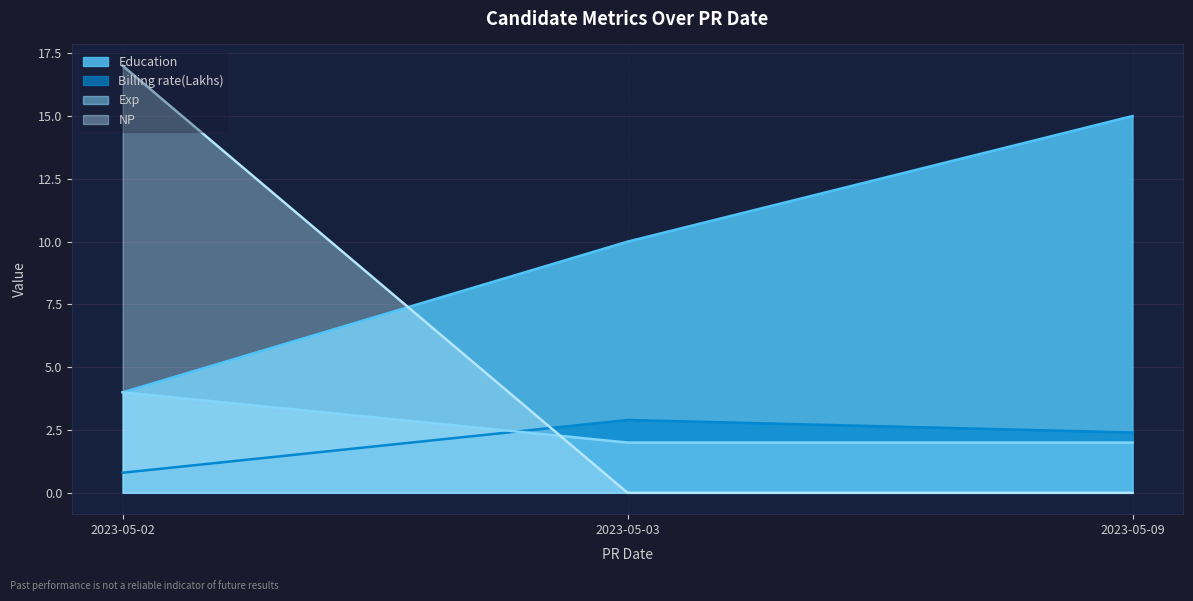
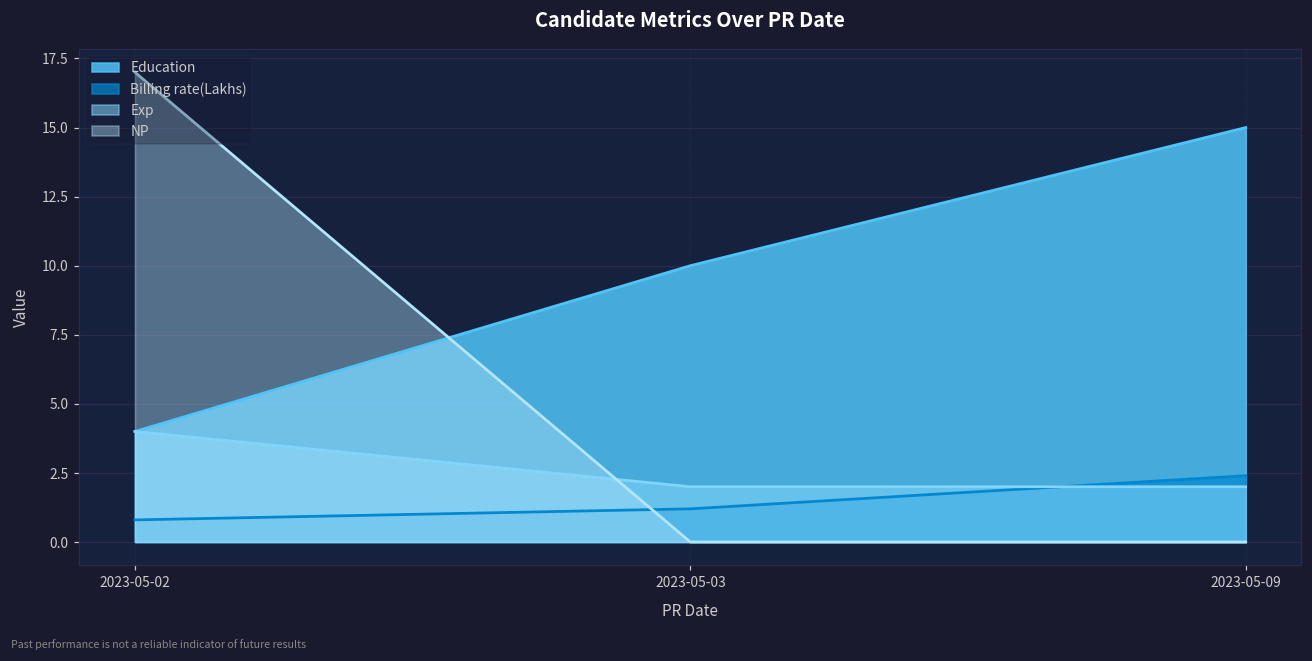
Billing rate(Lakhs), 2023-05-03: 2.9 -> 1.2
